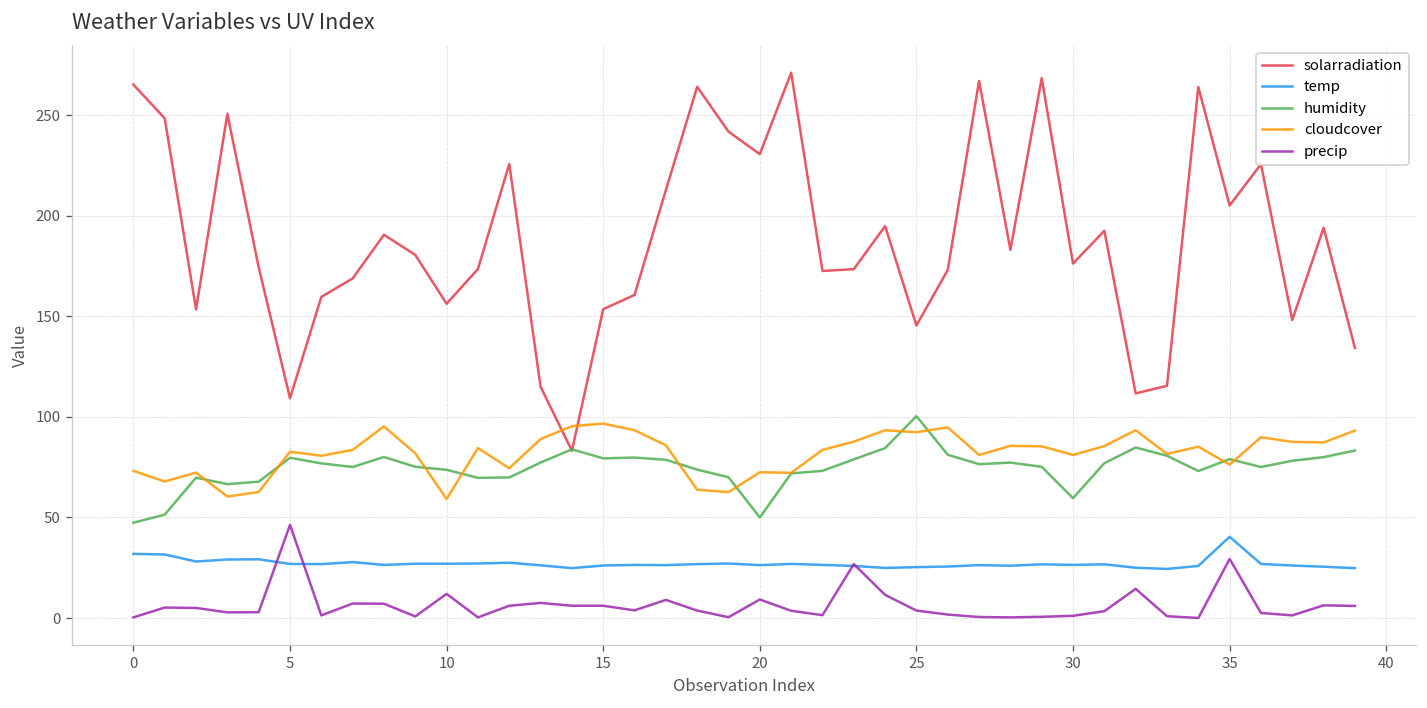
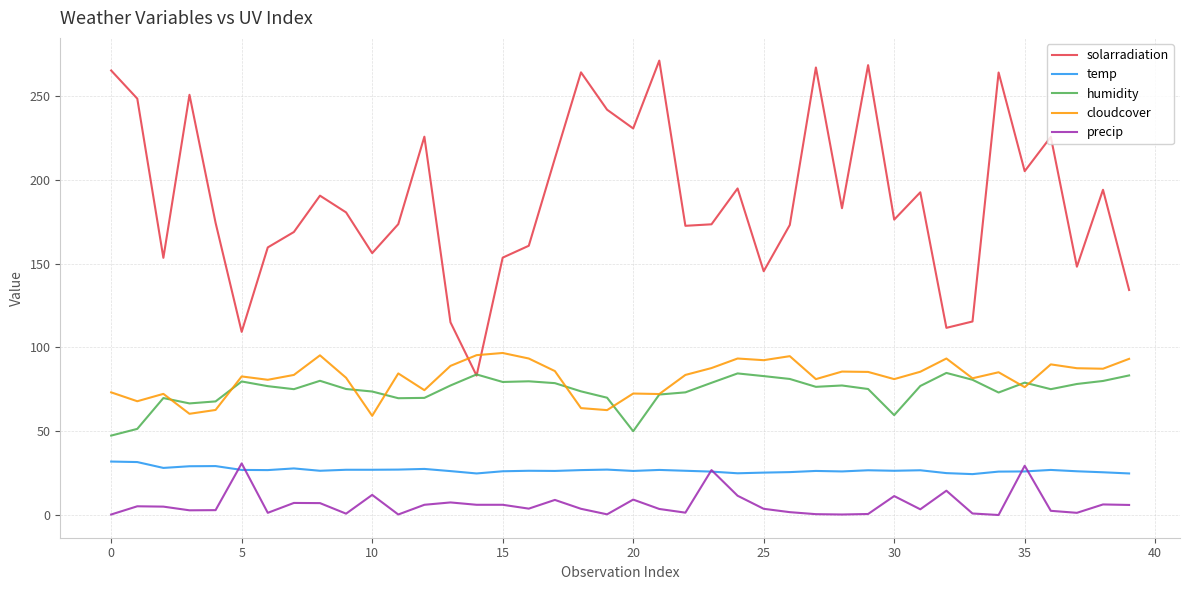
precip, 5: 46 -> 31
humidity, 25: 100 -> 83
precip, 30: 1 -> 11
temp, 35: 40 -> 26
